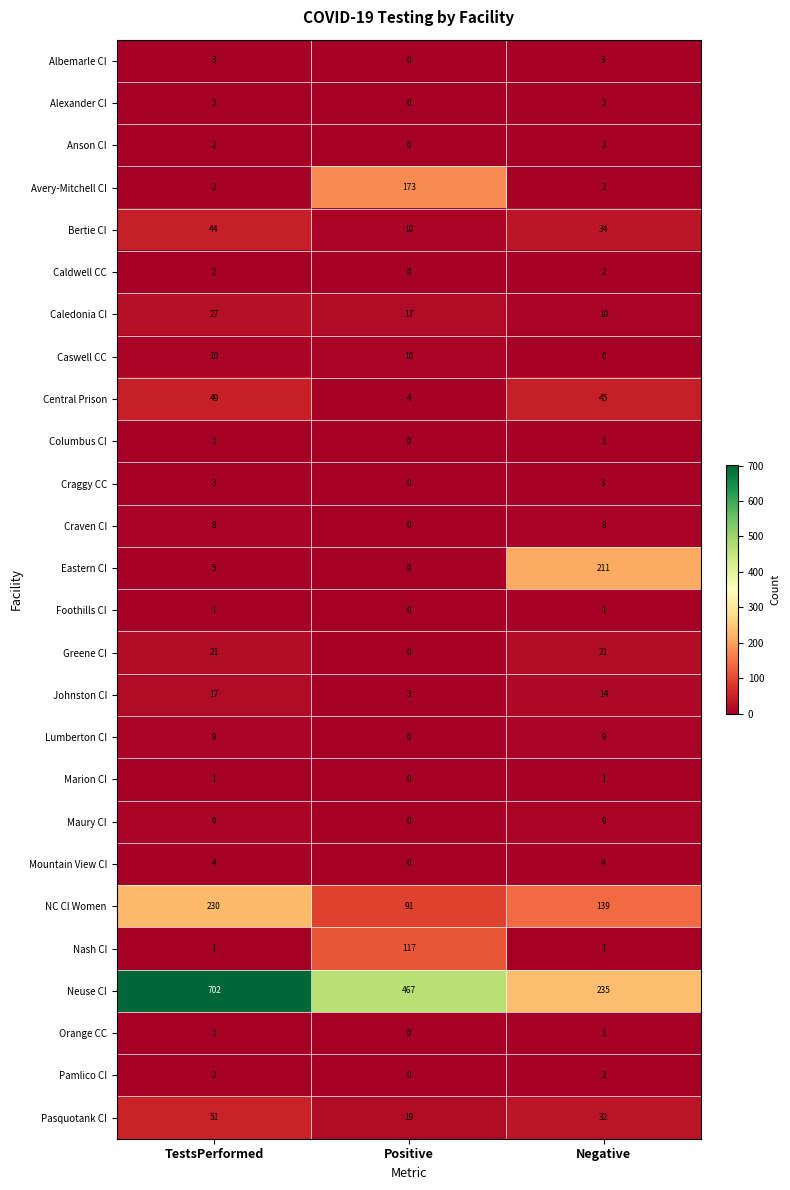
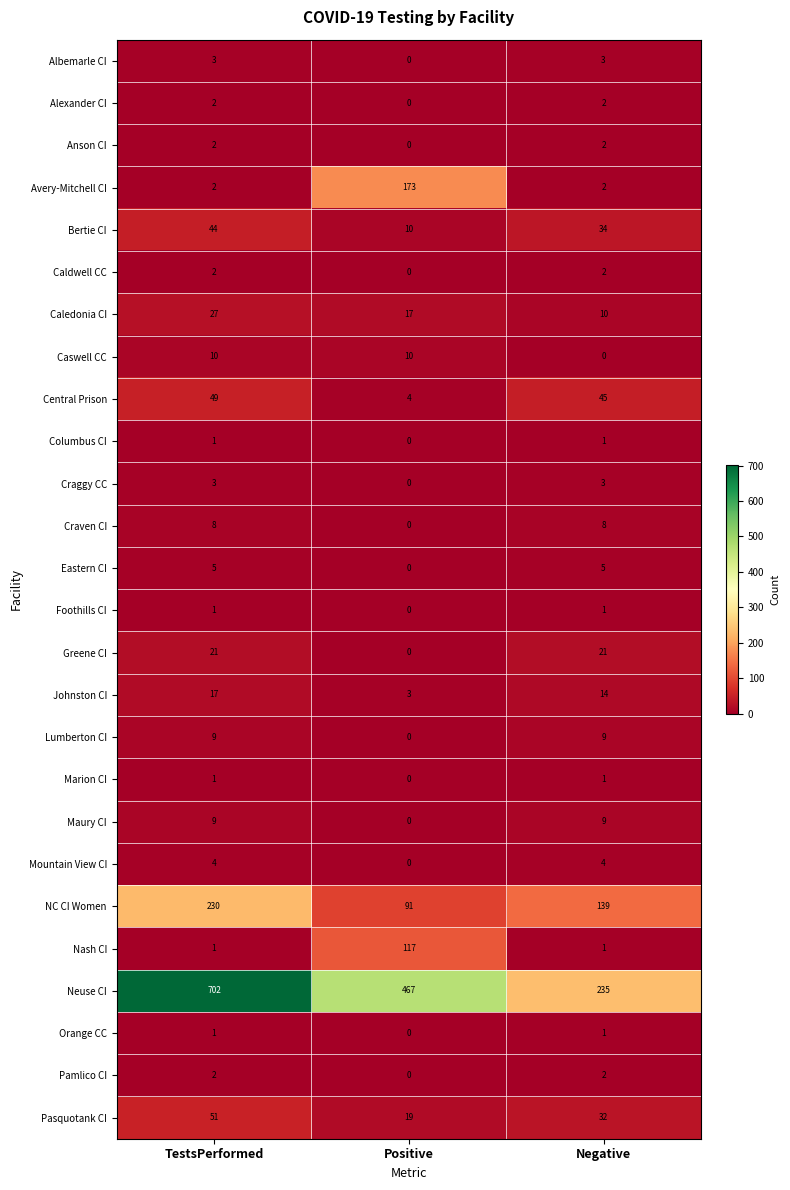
Eastern CI, Negative: 211 -> 5
